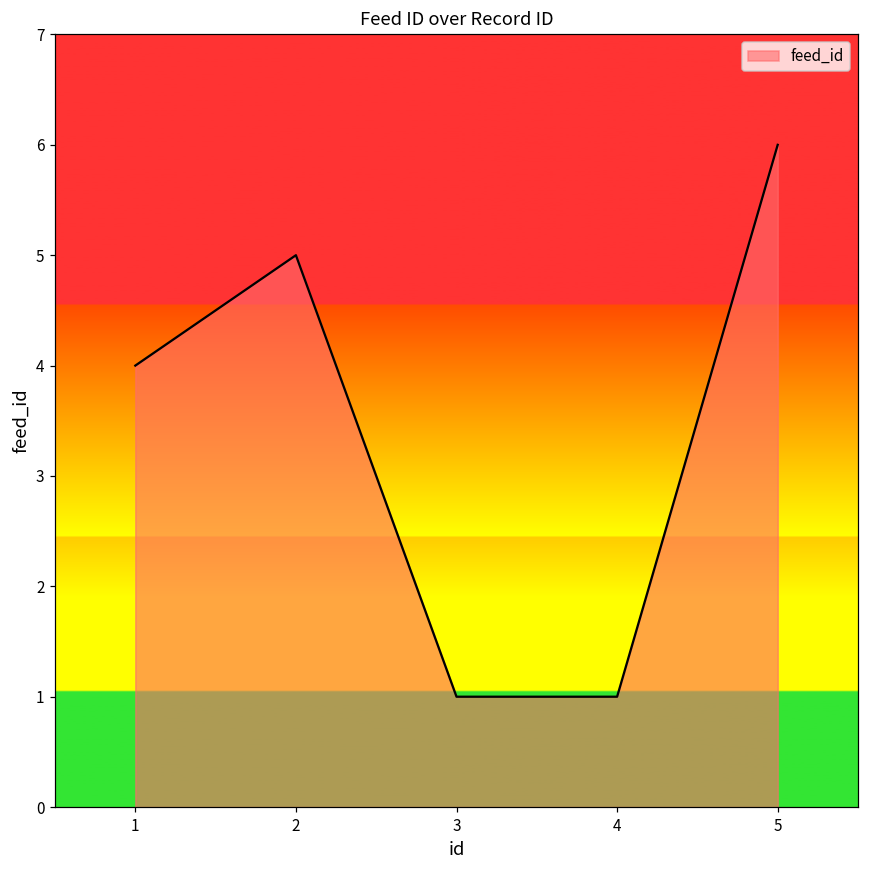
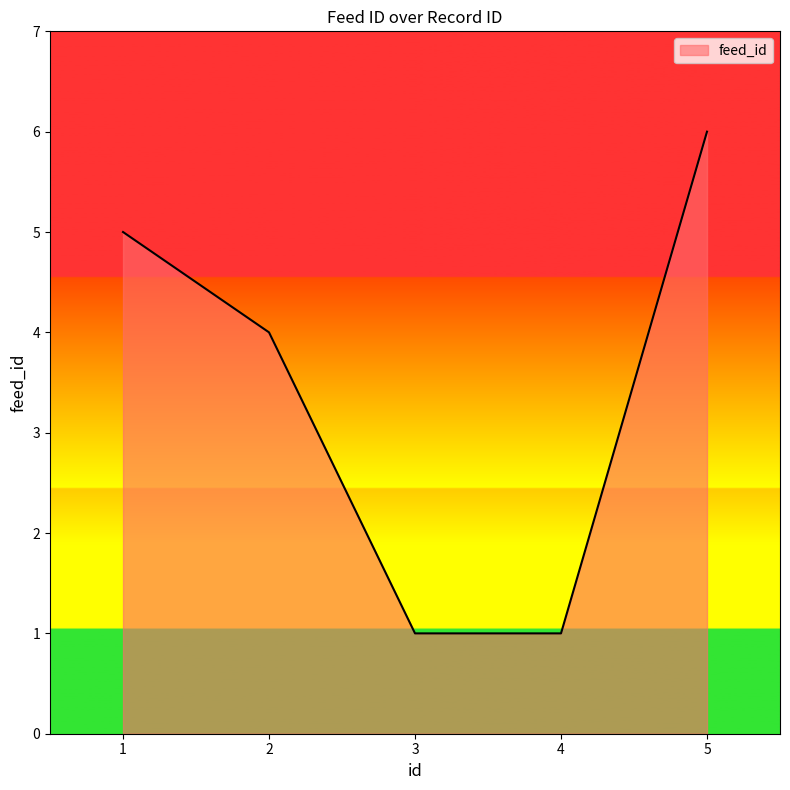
1: 4 -> 5
2: 5 -> 4
